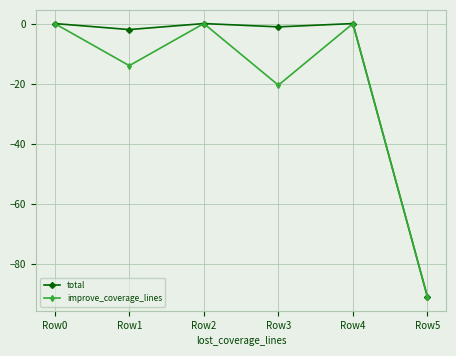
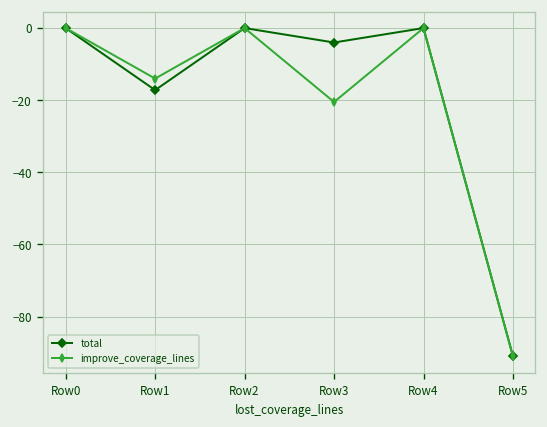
total, Row1: -2 -> -17
total, Row3: -1 -> -4
